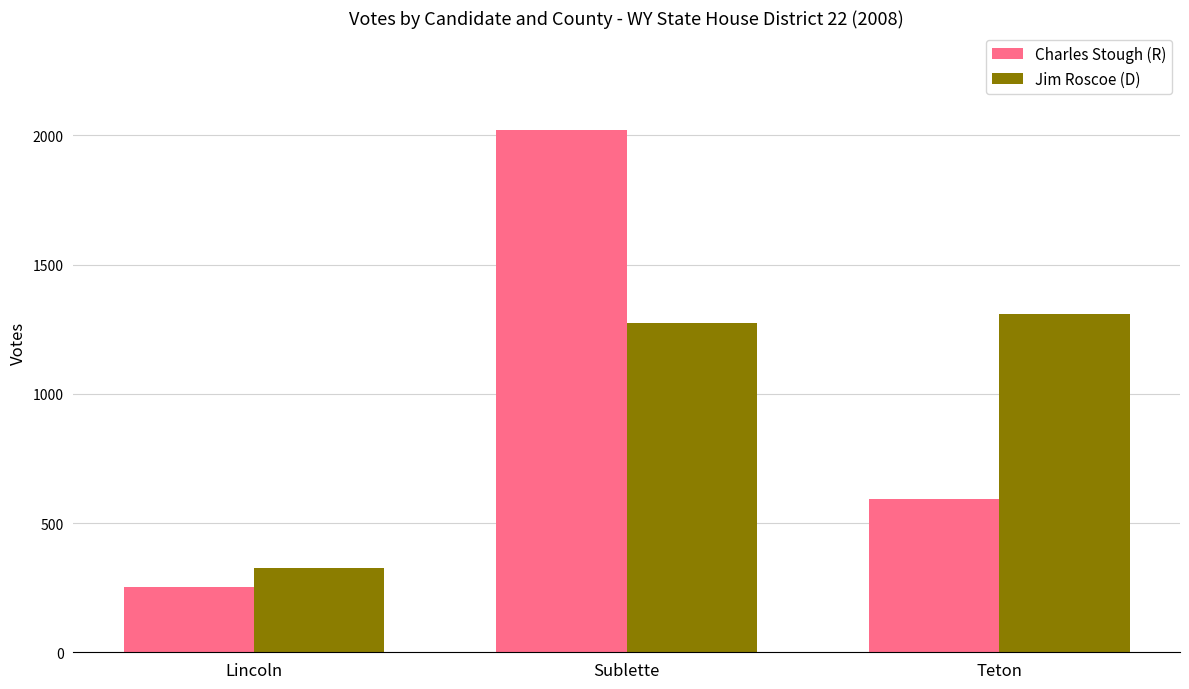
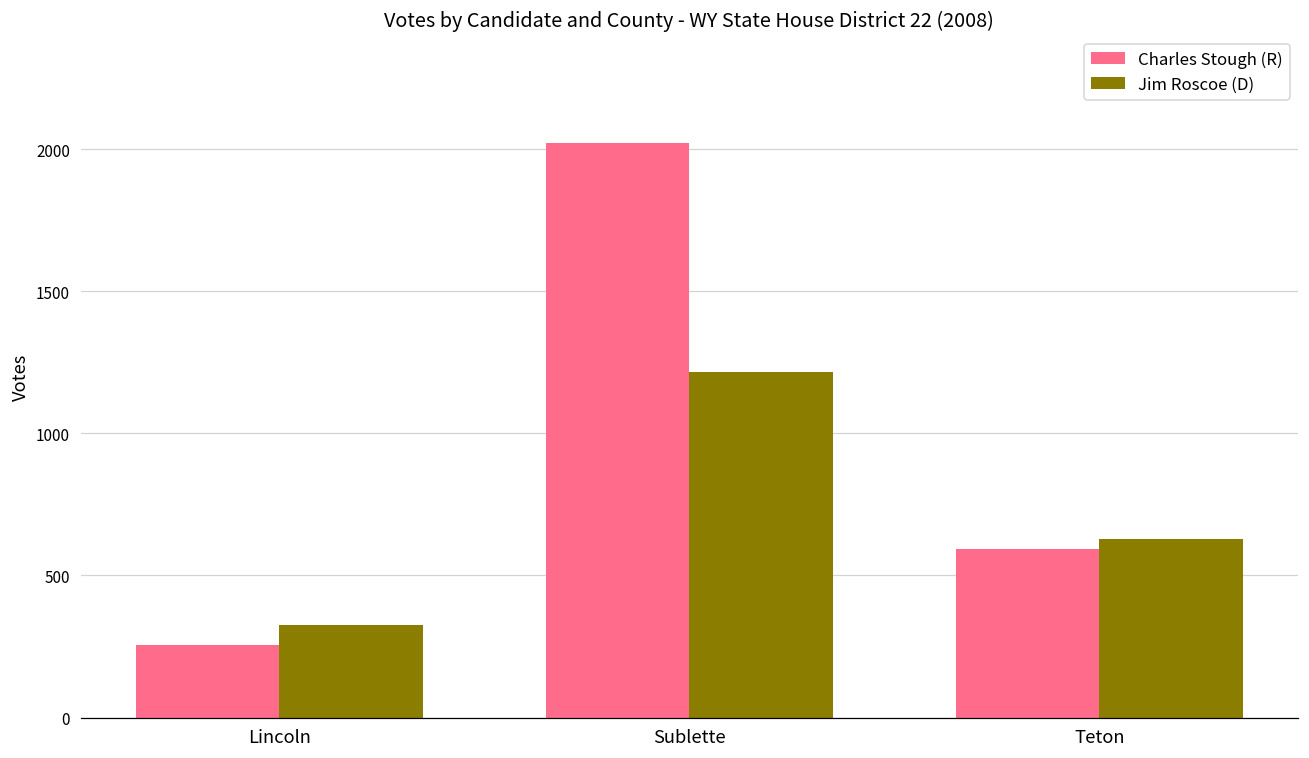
Jim Roscoe (D), Sublette: 1270 -> 1220
Jim Roscoe (D), Teton: 1310 -> 630
